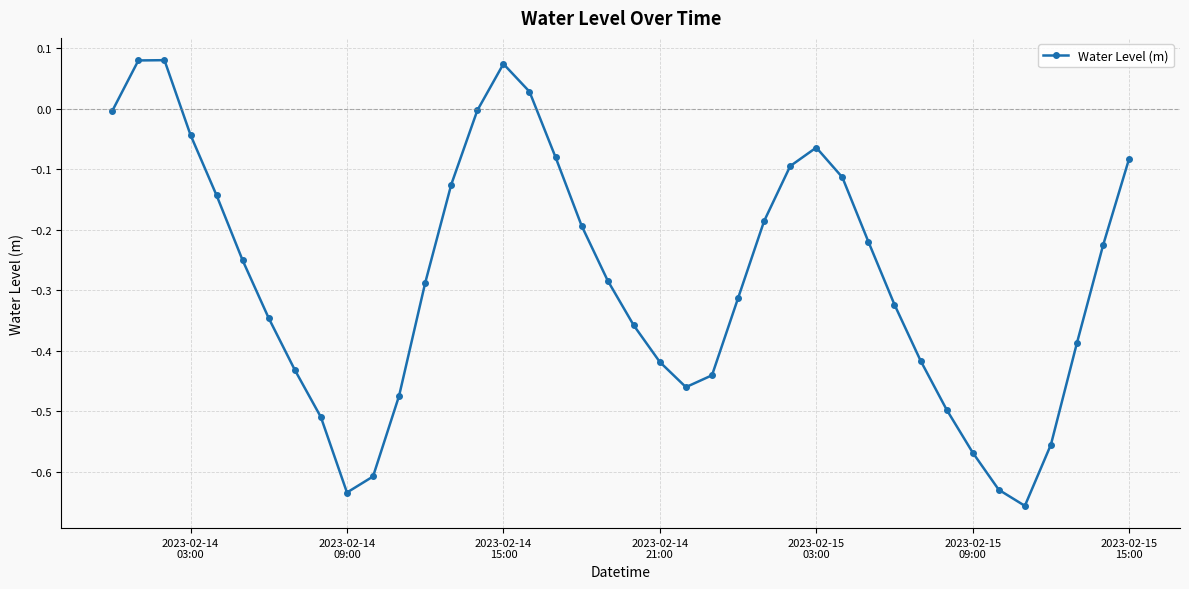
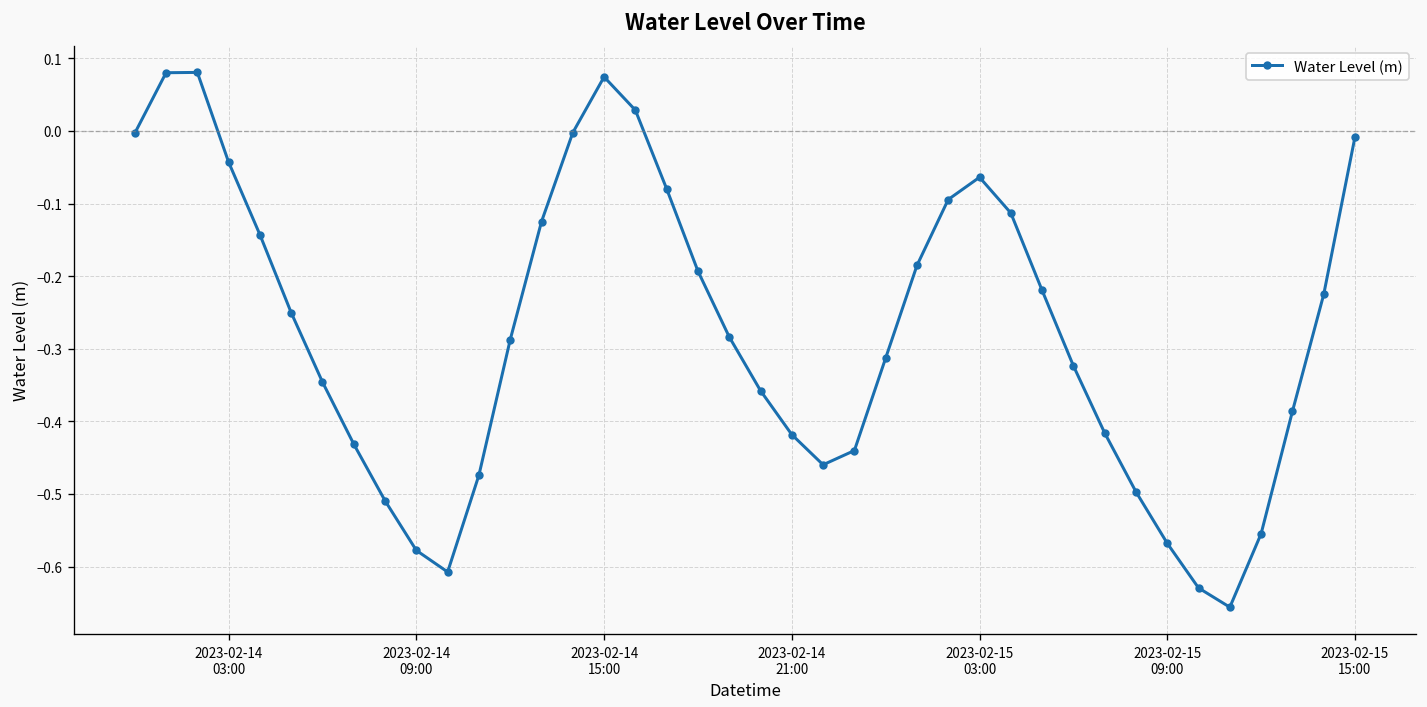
2023-02-14 09:00: -0.63 -> -0.58
2023-02-15 15:00: -0.08 -> -0.01
